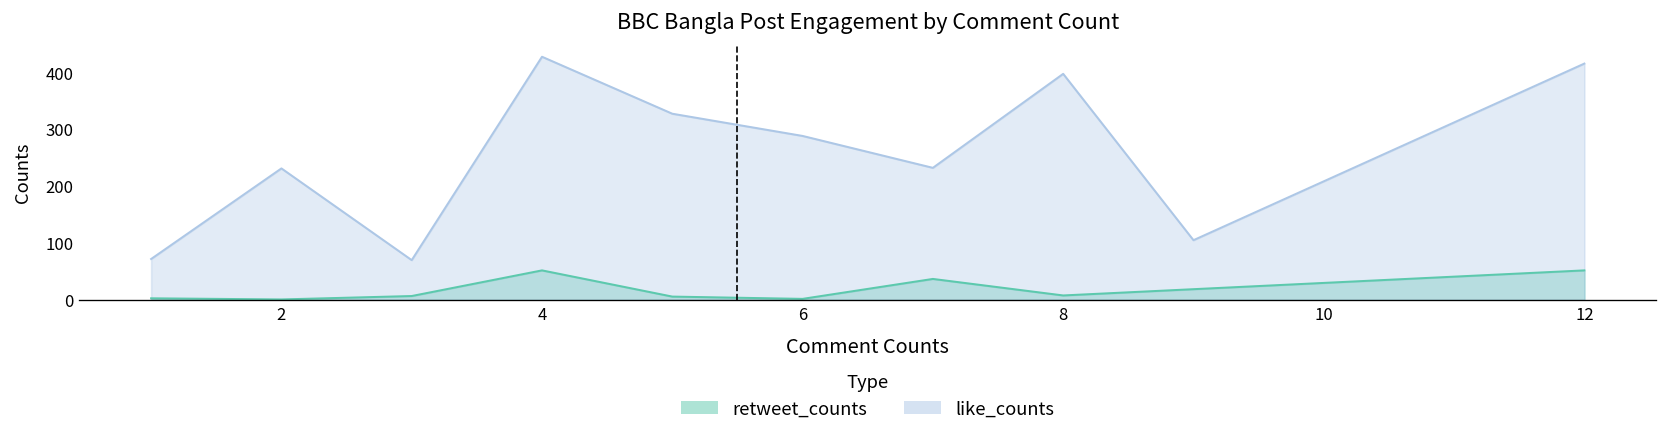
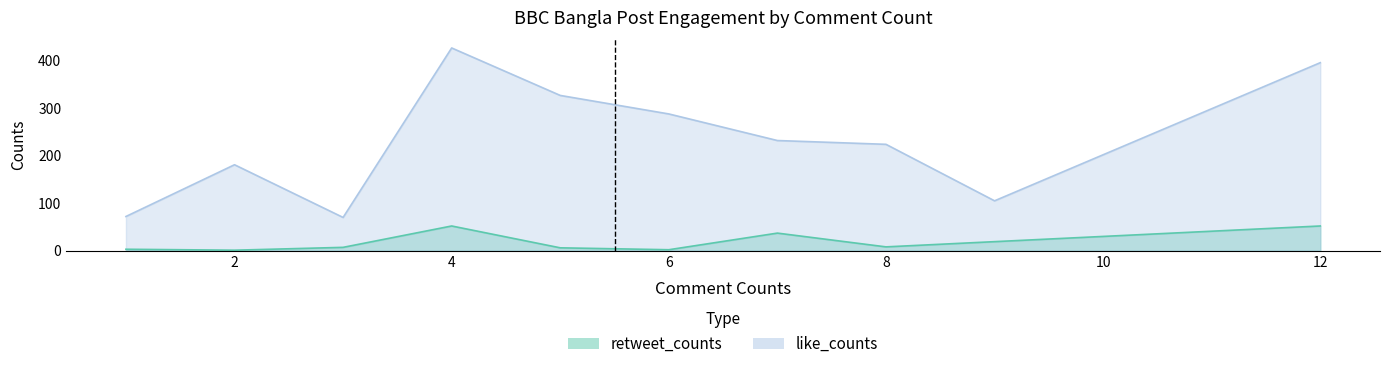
like_counts, 2: 230 -> 180
like_counts, 8: 400 -> 220
like_counts, 12: 420 -> 400
